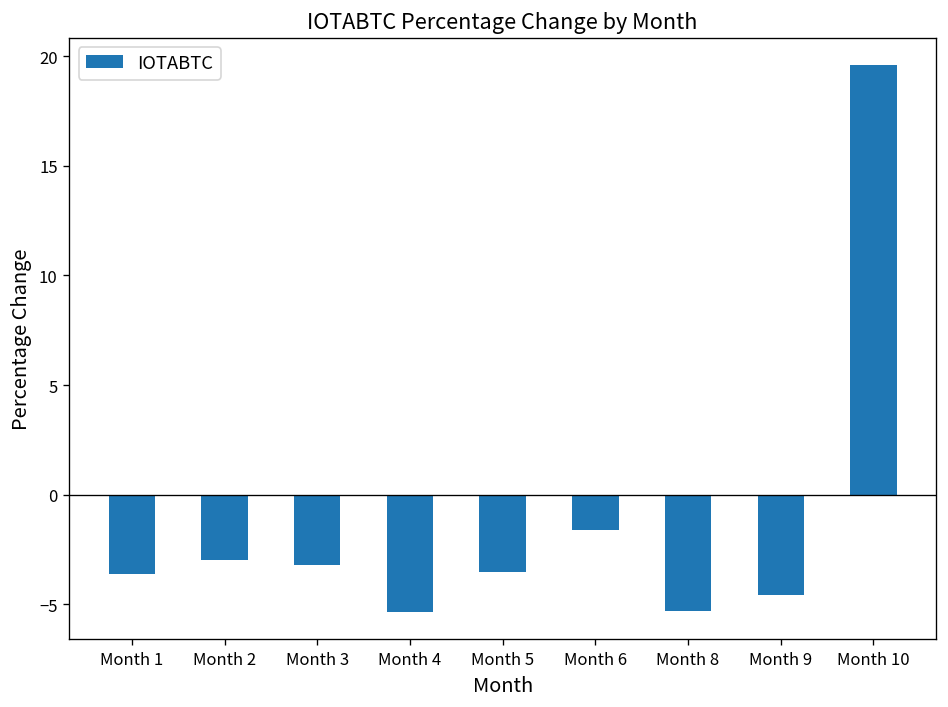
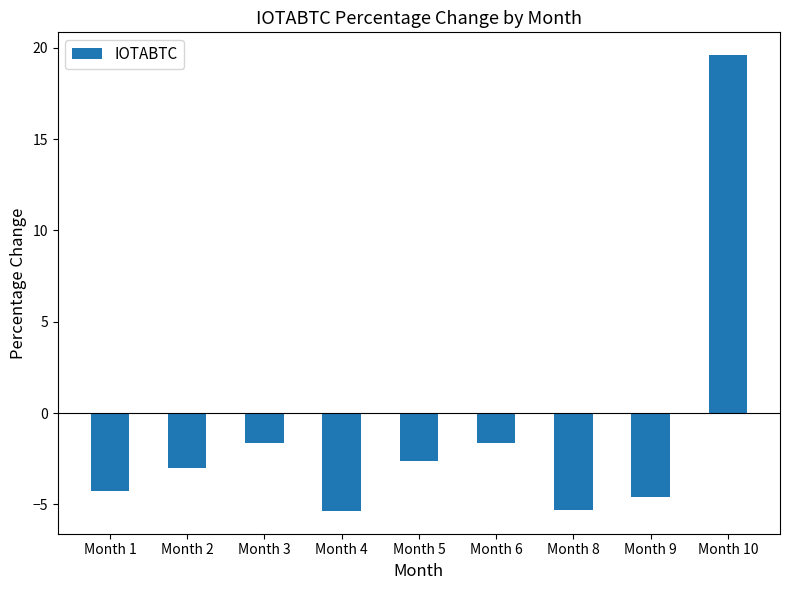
Month 1: -3.6 -> -4.3
Month 3: -3.2 -> -1.6
Month 5: -3.5 -> -2.6
